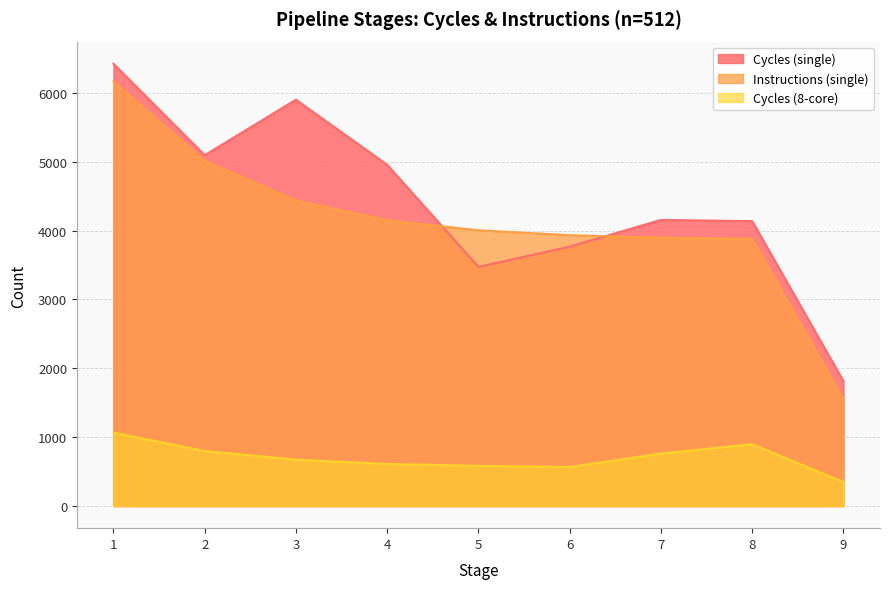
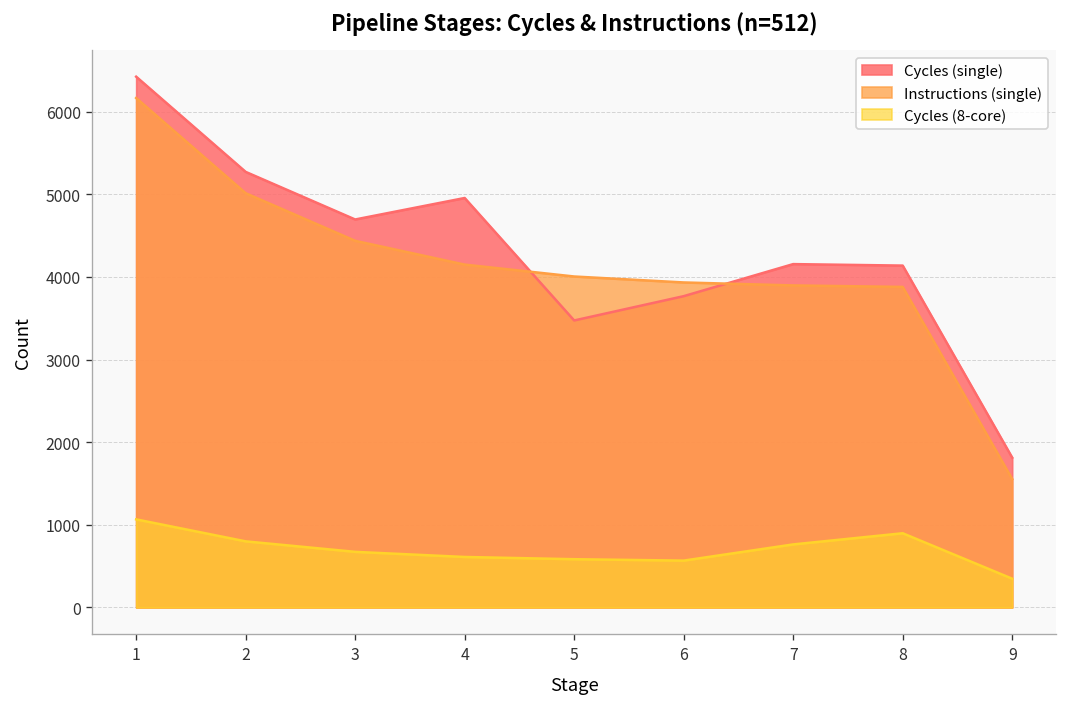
Cycles (single), 2: 5100 -> 5300
Cycles (single), 3: 5900 -> 4700
